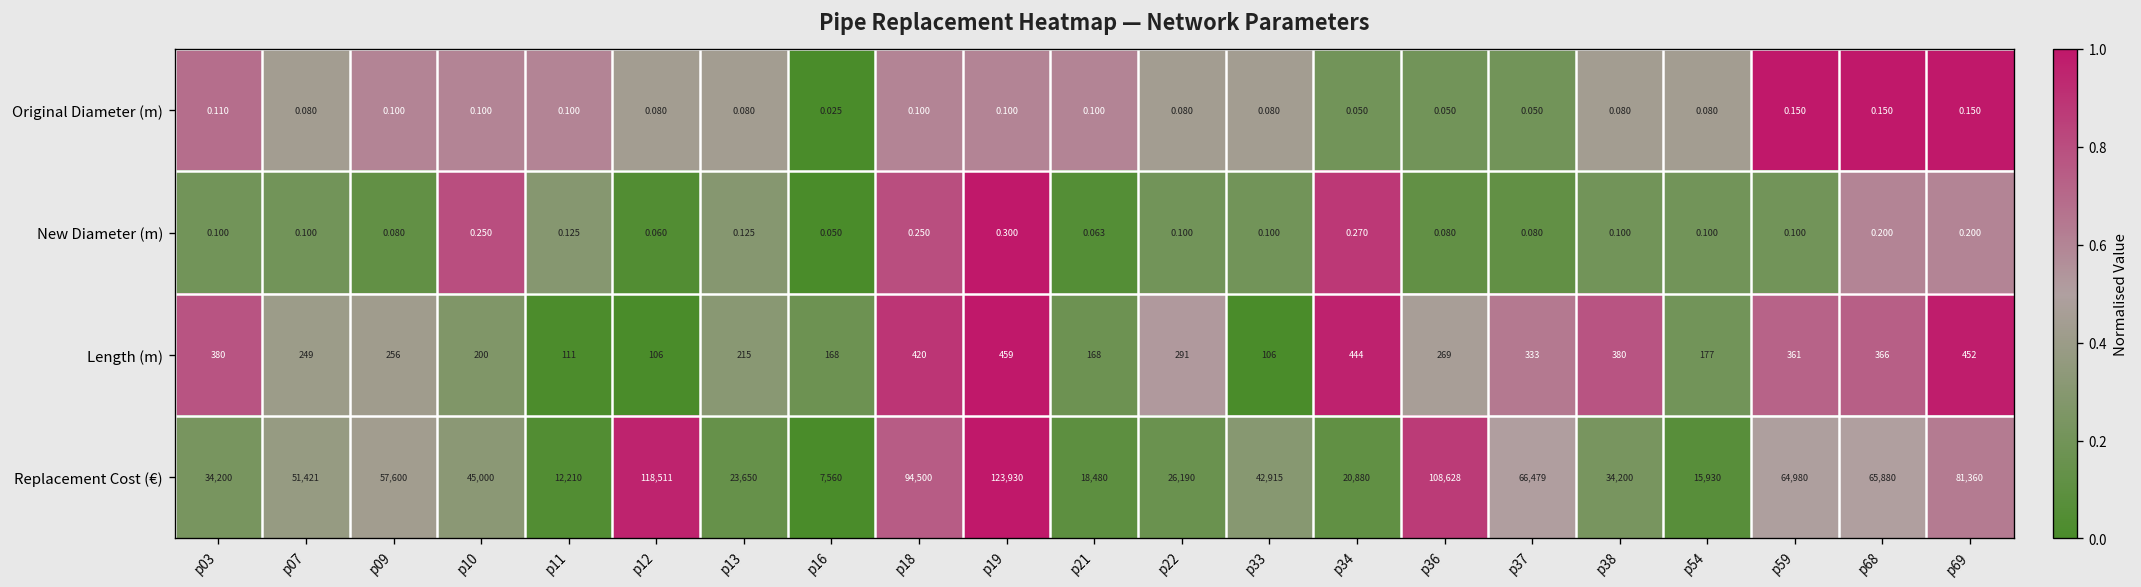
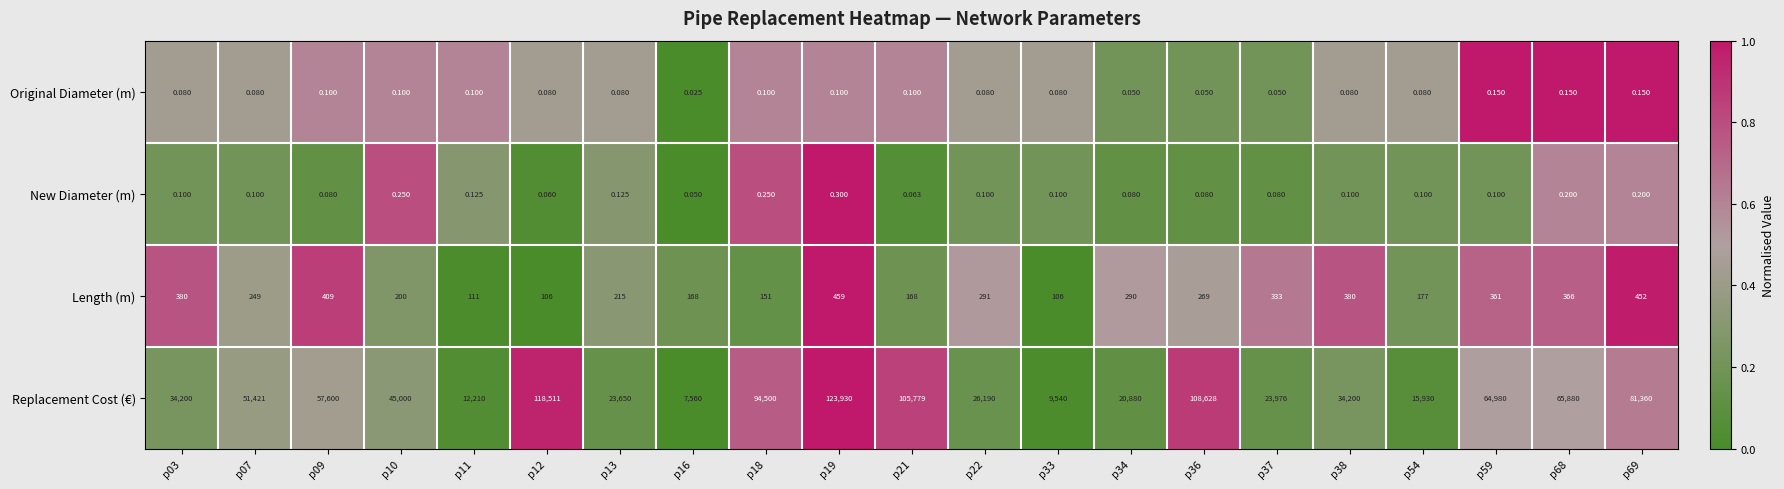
Original Diameter (m), p03: 0.110 -> 0.080
New Diameter (m), p34: 0.270 -> 0.080
Length (m), p09: 256 -> 409
Length (m), p18: 420 -> 151
Length (m), p34: 444 -> 290
Replacement Cost (€), p21: 18,480 -> 105,779
Replacement Cost (€), p33: 42,915 -> 9,540
Replacement Cost (€), p37: 66,479 -> 23,976
